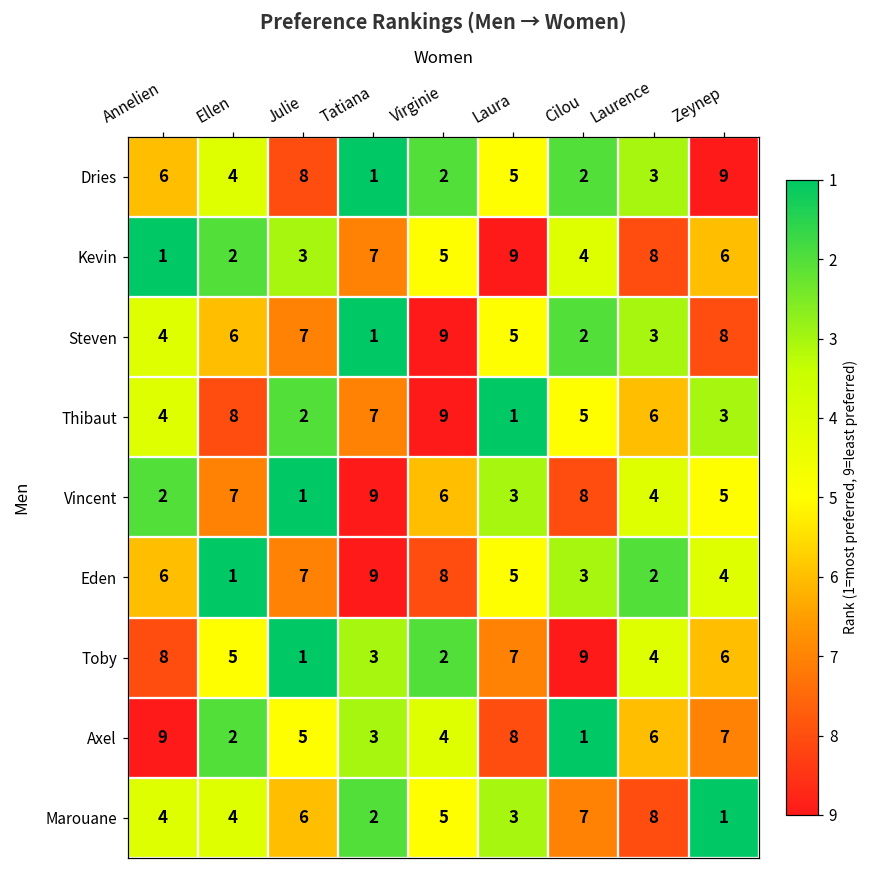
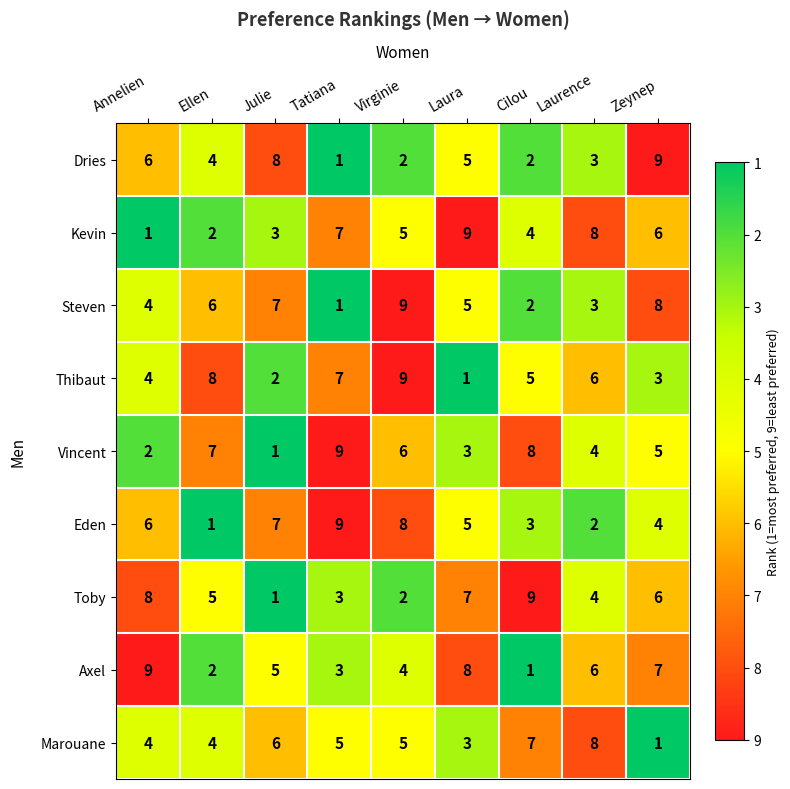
Marouane, Tatiana: 2 -> 5
